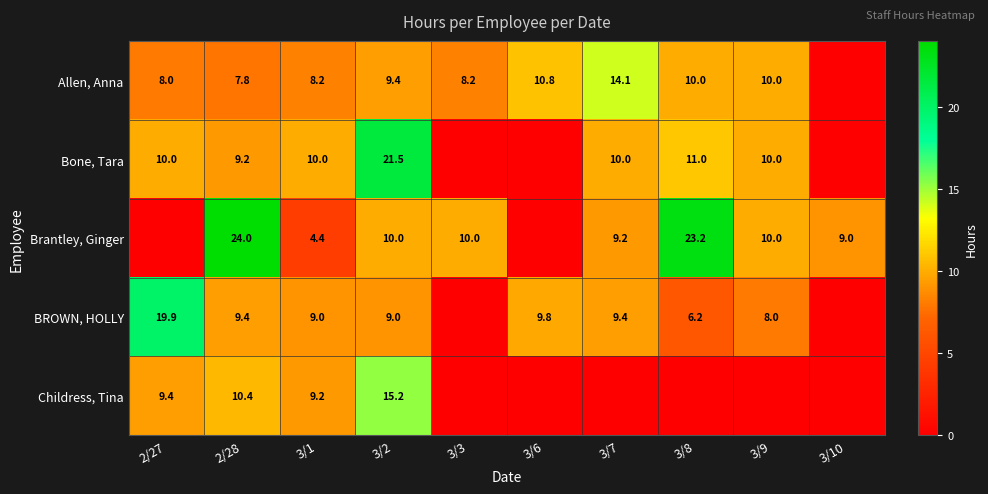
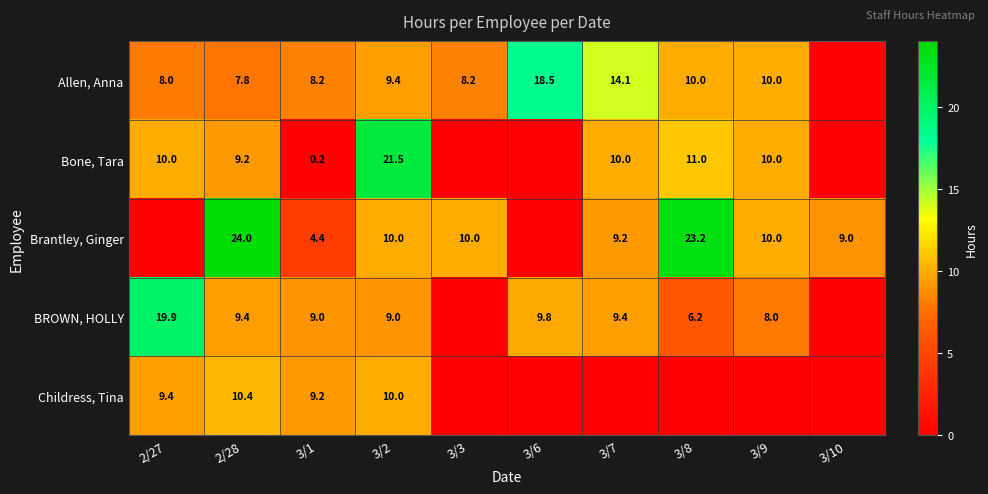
Allen, Anna, 3/6: 10.8 -> 18.5
Bone, Tara, 3/1: 10.0 -> 0.2
Childress, Tina, 3/2: 15.2 -> 10.0
